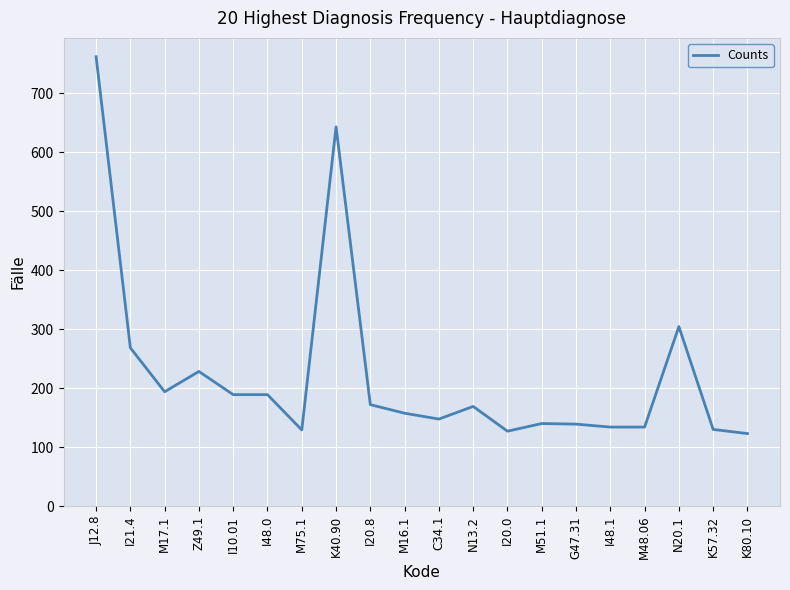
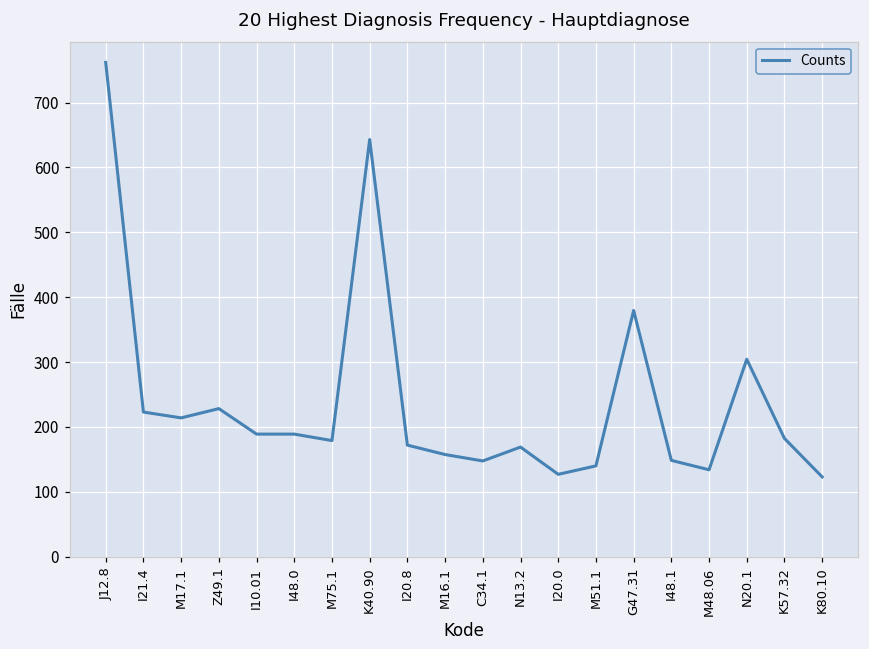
I21.4: 270 -> 220
M17.1: 190 -> 210
M75.1: 130 -> 180
G47.31: 140 -> 380
I48.1: 130 -> 150
K57.32: 130 -> 180
